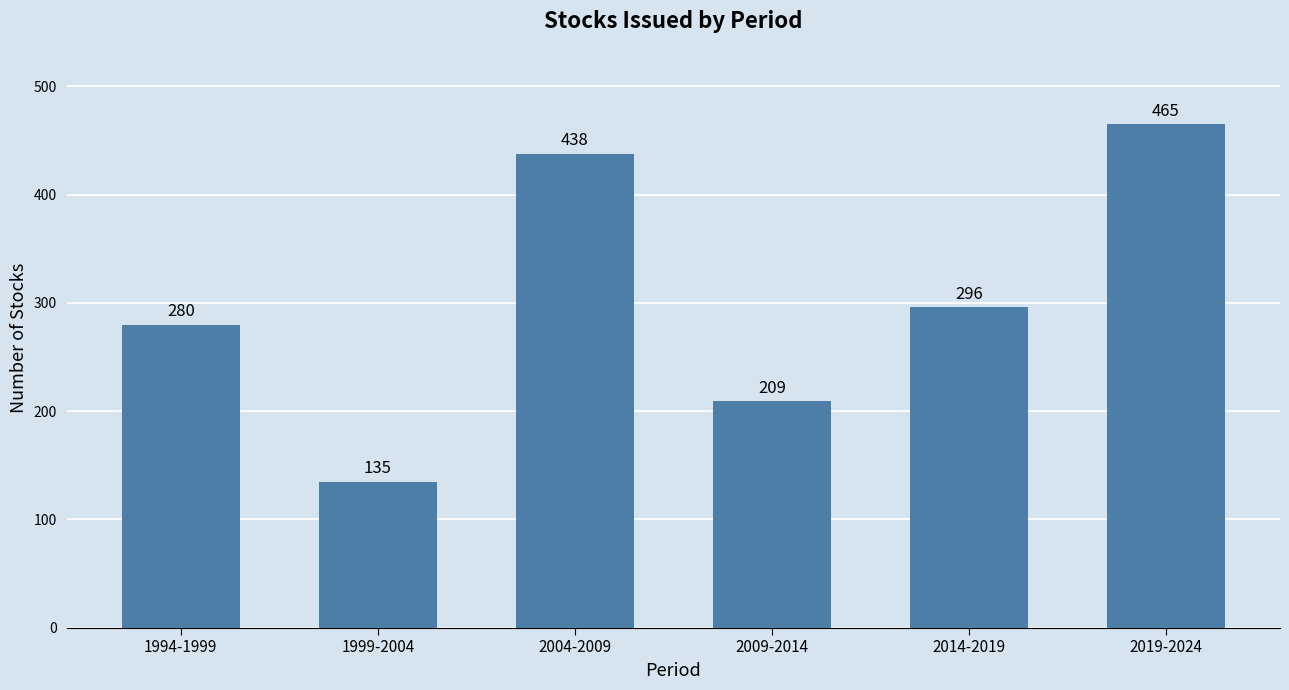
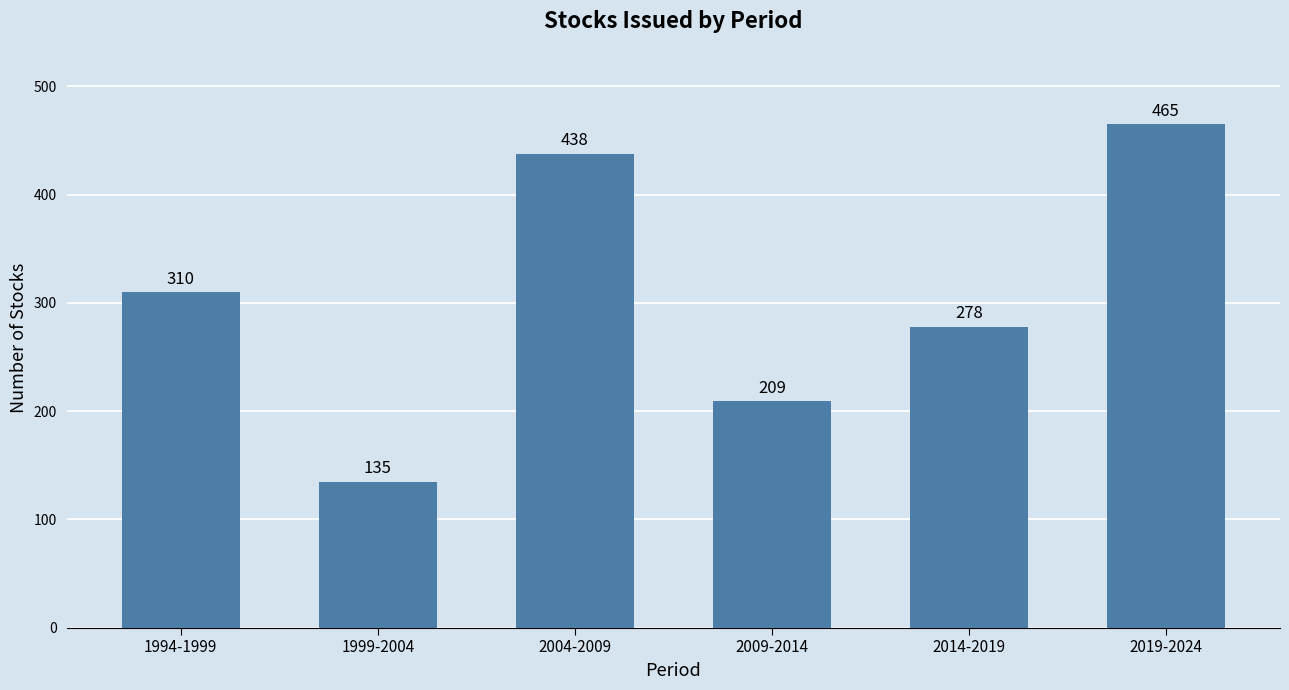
1994-1999: 280 -> 310
2014-2019: 296 -> 278
